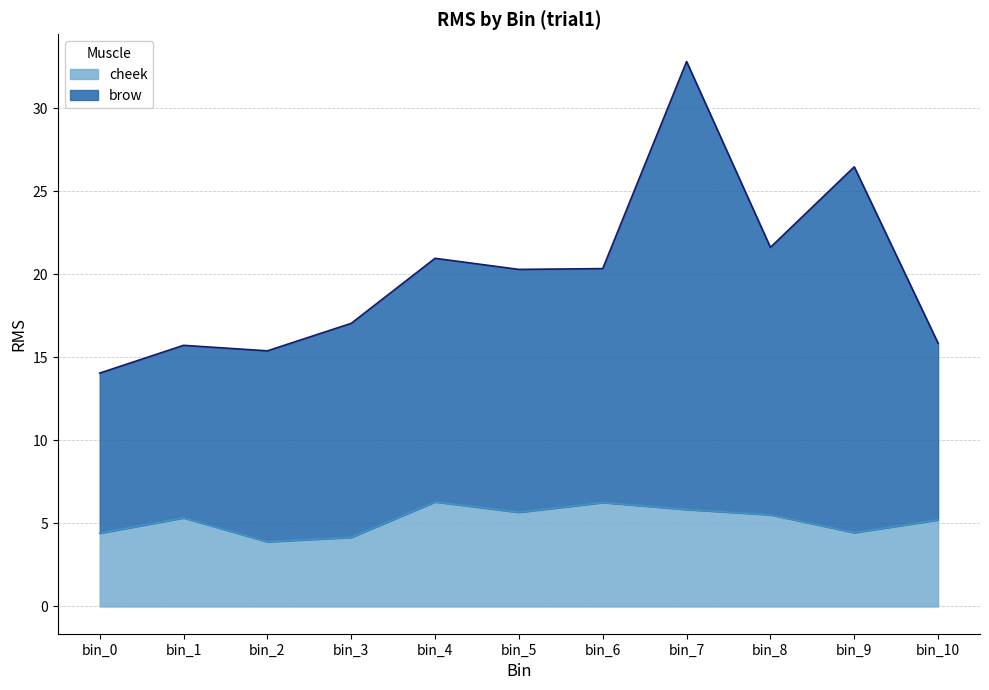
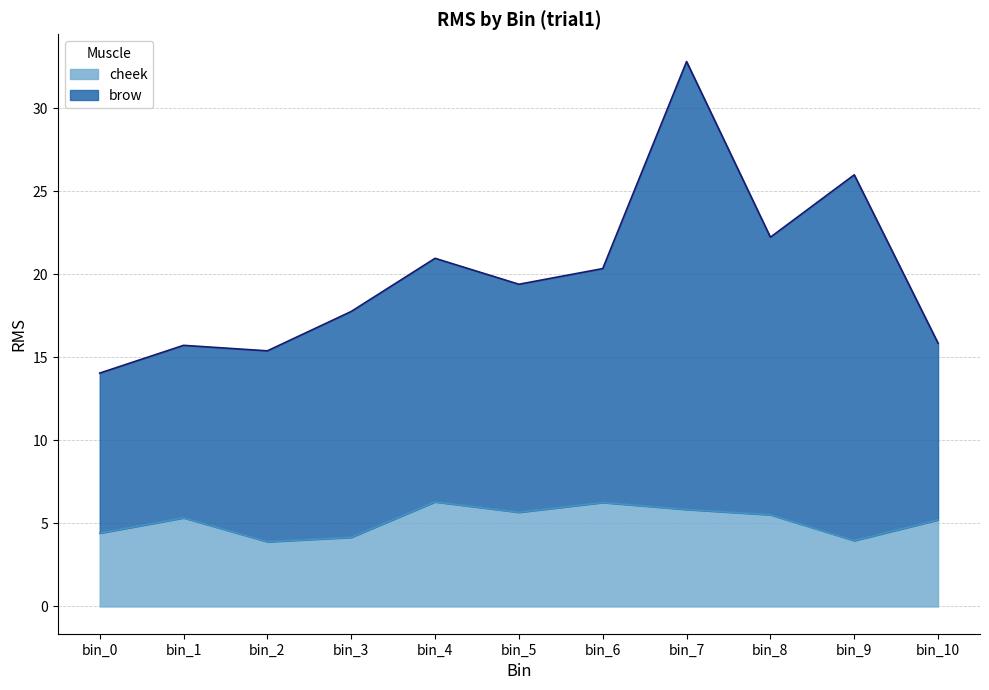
brow, bin_3: 12.9 -> 13.6
brow, bin_5: 14.6 -> 13.7
brow, bin_8: 16.1 -> 16.7
cheek, bin_9: 4.4 -> 4.0
